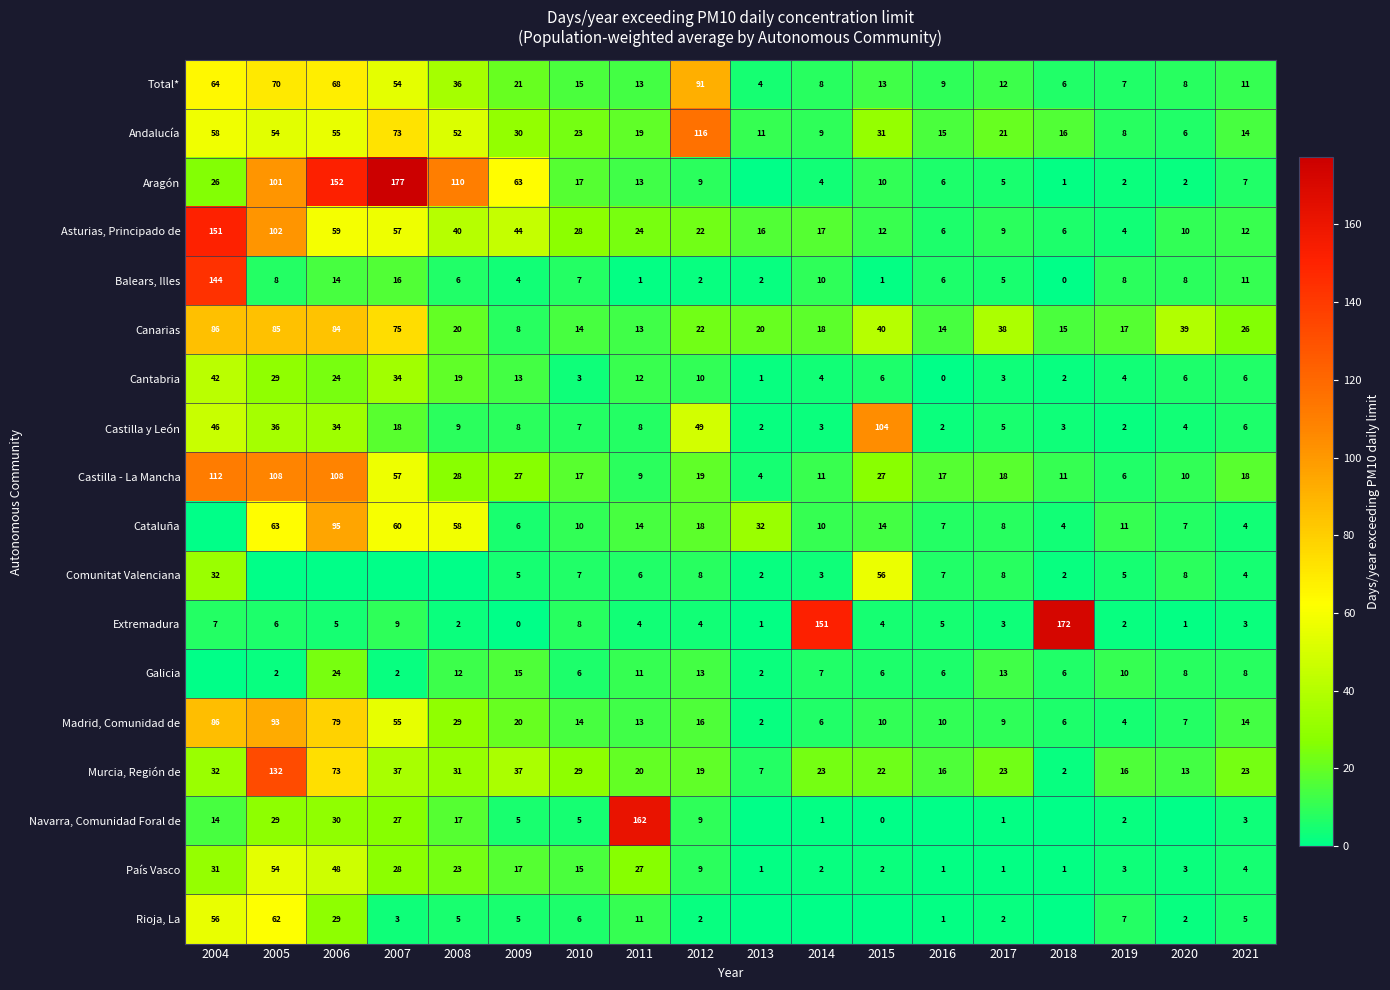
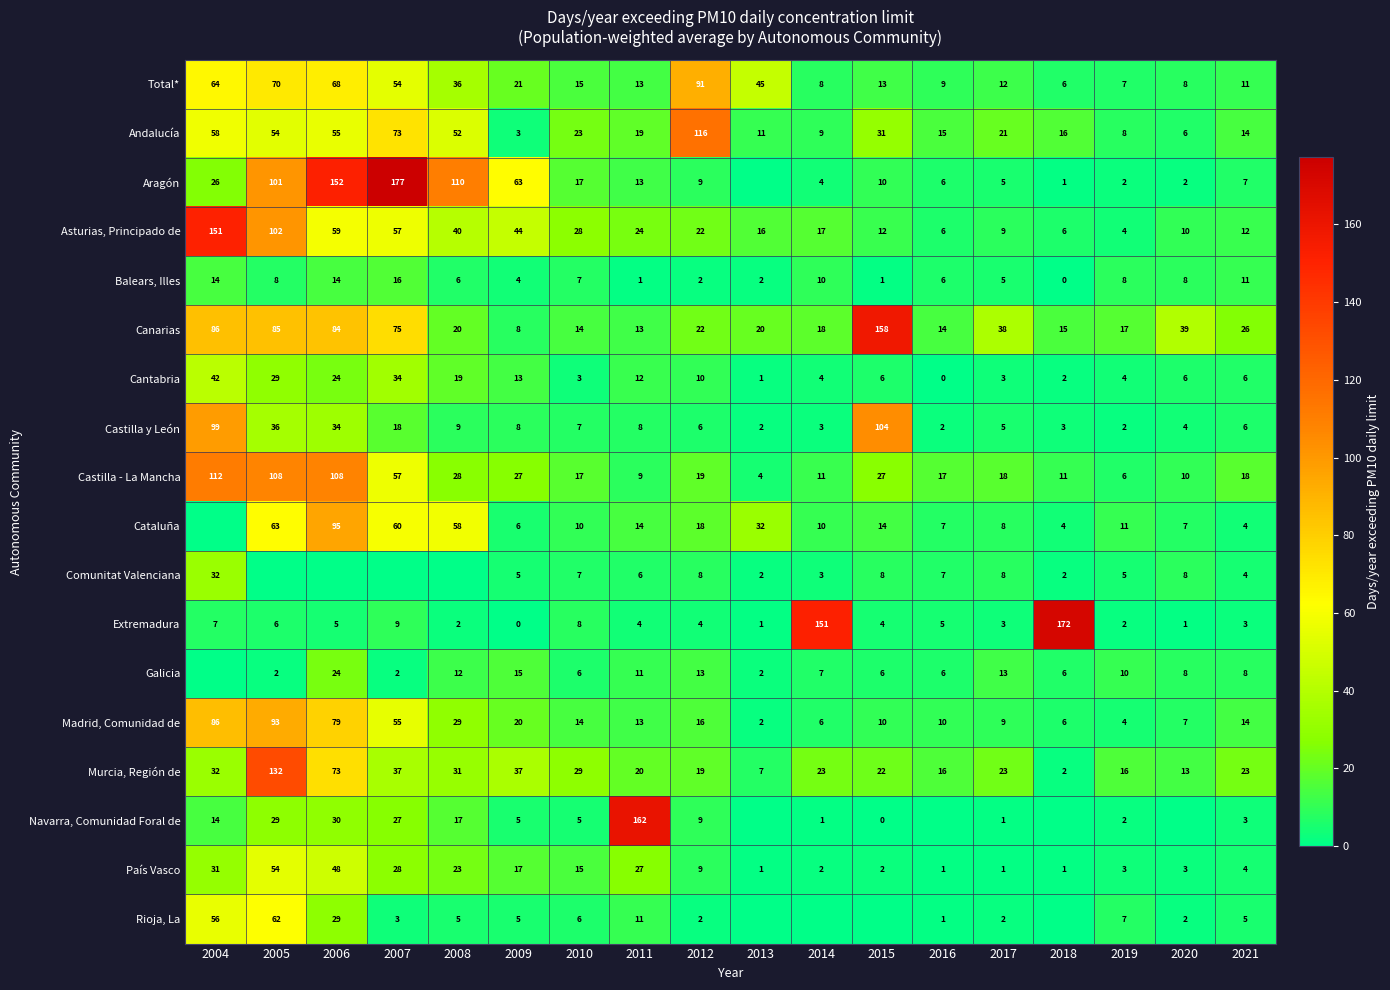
Total*, 2013: 4 -> 45
Andalucía, 2009: 30 -> 3
Balears, Illes, 2004: 144 -> 14
Canarias, 2015: 40 -> 158
Castilla y León, 2004: 46 -> 99
Castilla y León, 2012: 49 -> 6
Comunitat Valenciana, 2015: 56 -> 8
